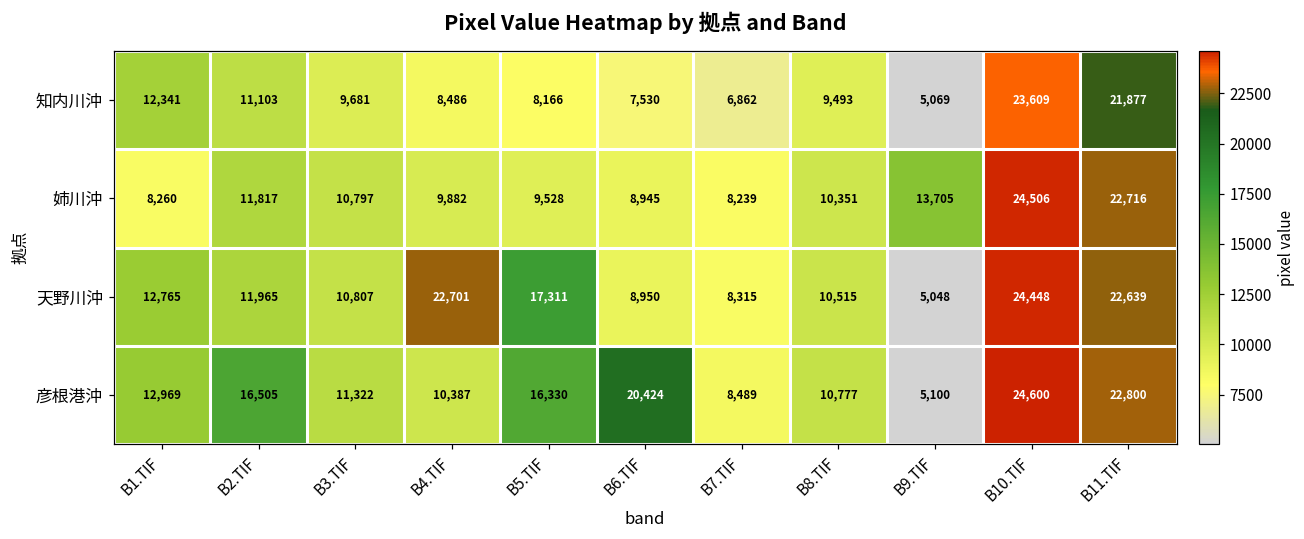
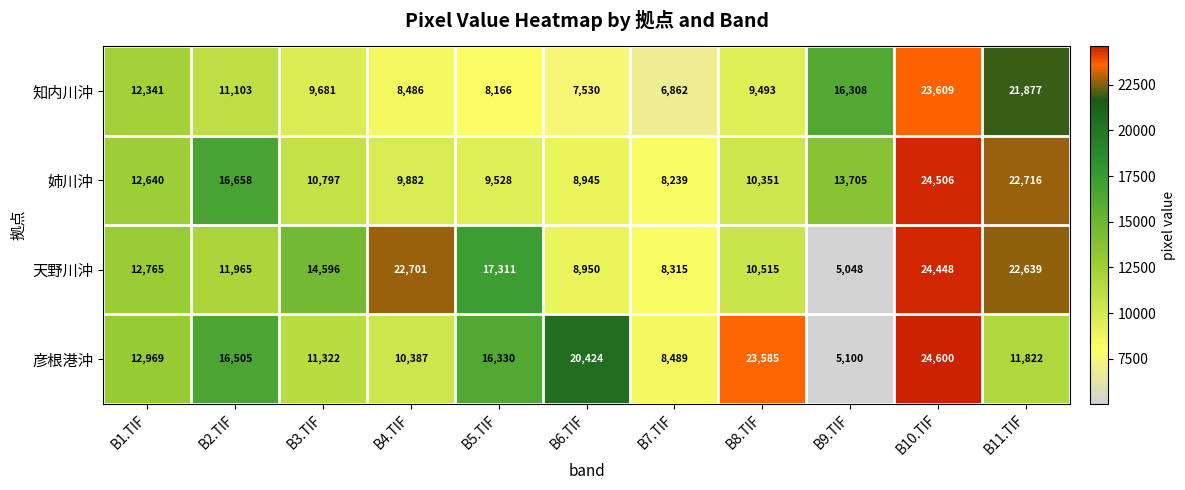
知内川沖, B9.TIF: 5,069 -> 16,308
姉川沖, B1.TIF: 8,260 -> 12,640
姉川沖, B2.TIF: 11,817 -> 16,658
天野川沖, B3.TIF: 10,807 -> 14,596
彦根港沖, B8.TIF: 10,777 -> 23,585
彦根港沖, B11.TIF: 22,800 -> 11,822
